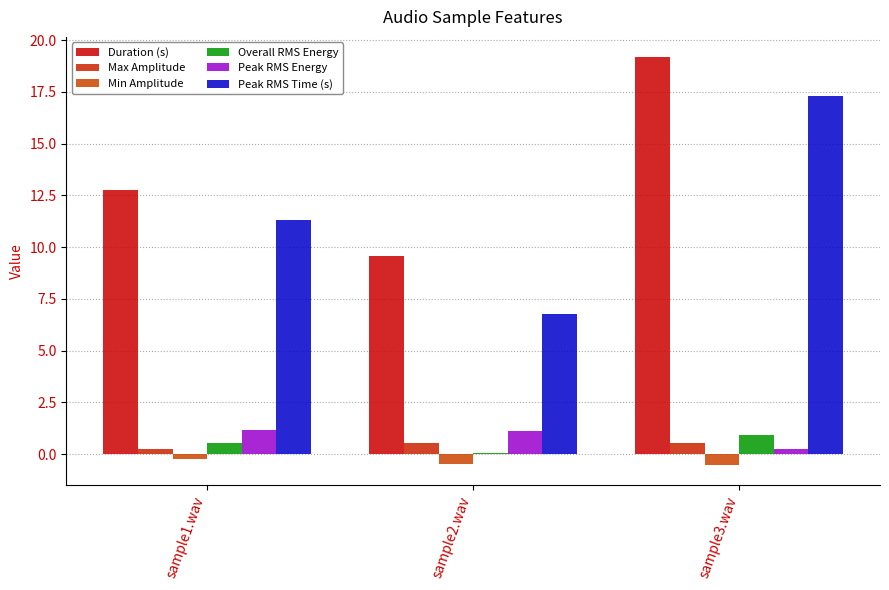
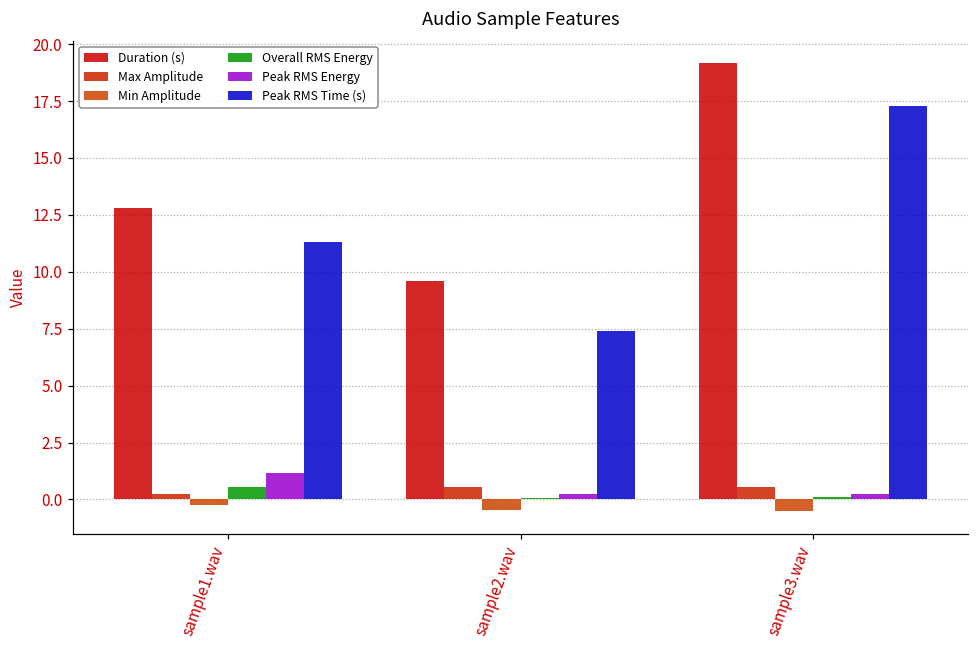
Peak RMS Energy, sample2.wav: 1.1 -> 0.2
Peak RMS Time (s), sample2.wav: 6.8 -> 7.4
Overall RMS Energy, sample3.wav: 0.9 -> 0.1
